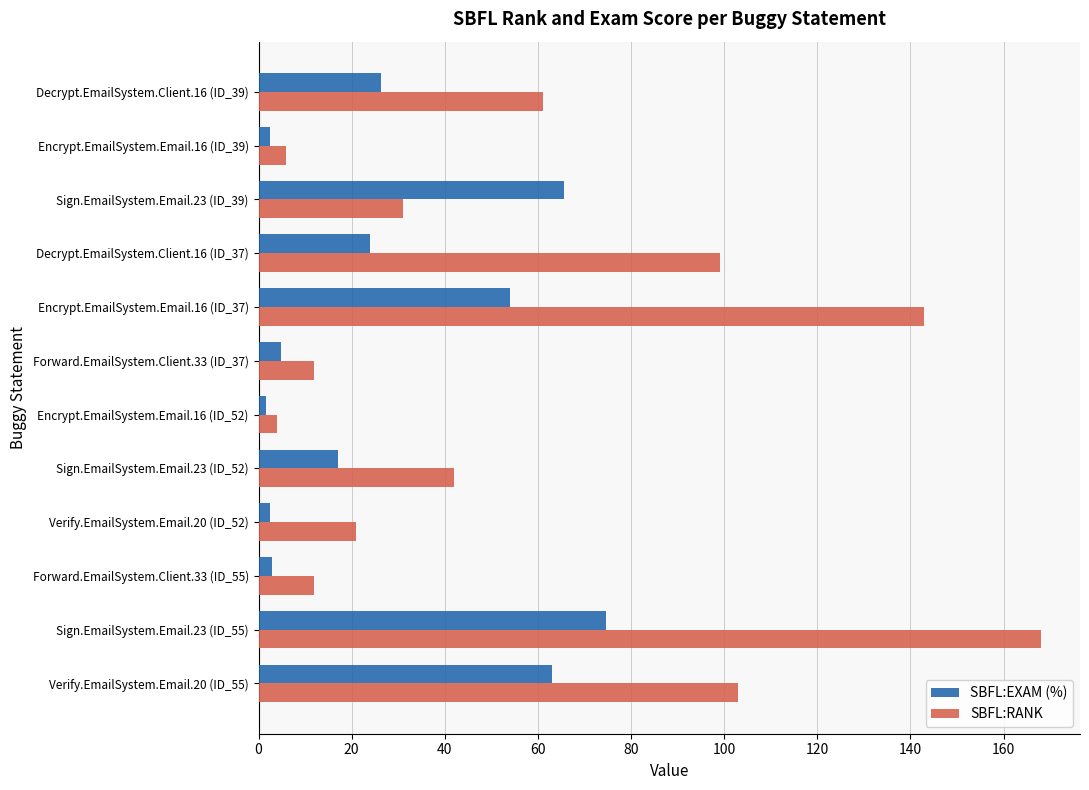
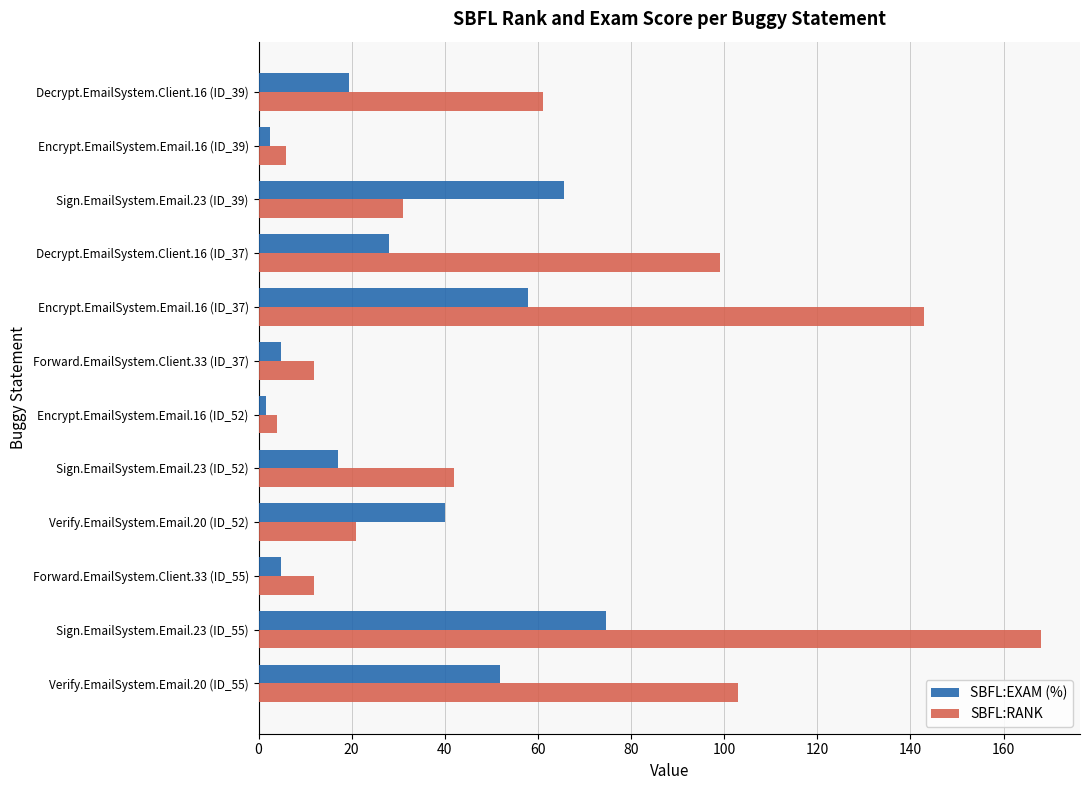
SBFL:EXAM (%), Decrypt.EmailSystem.Client.16 (ID_39): 26 -> 19
SBFL:EXAM (%), Decrypt.EmailSystem.Client.16 (ID_37): 24 -> 28
SBFL:EXAM (%), Encrypt.EmailSystem.Email.16 (ID_37): 54 -> 58
SBFL:EXAM (%), Verify.EmailSystem.Email.20 (ID_52): 2 -> 40
SBFL:EXAM (%), Forward.EmailSystem.Client.33 (ID_55): 3 -> 5
SBFL:EXAM (%), Verify.EmailSystem.Email.20 (ID_55): 63 -> 52
